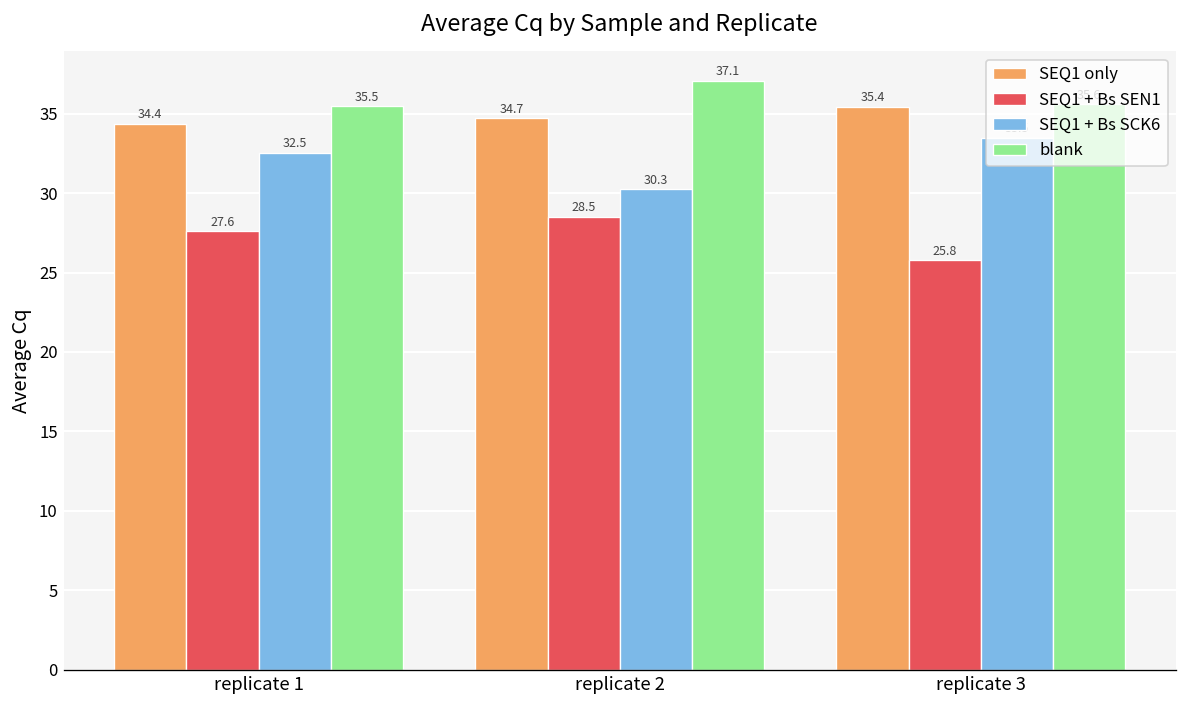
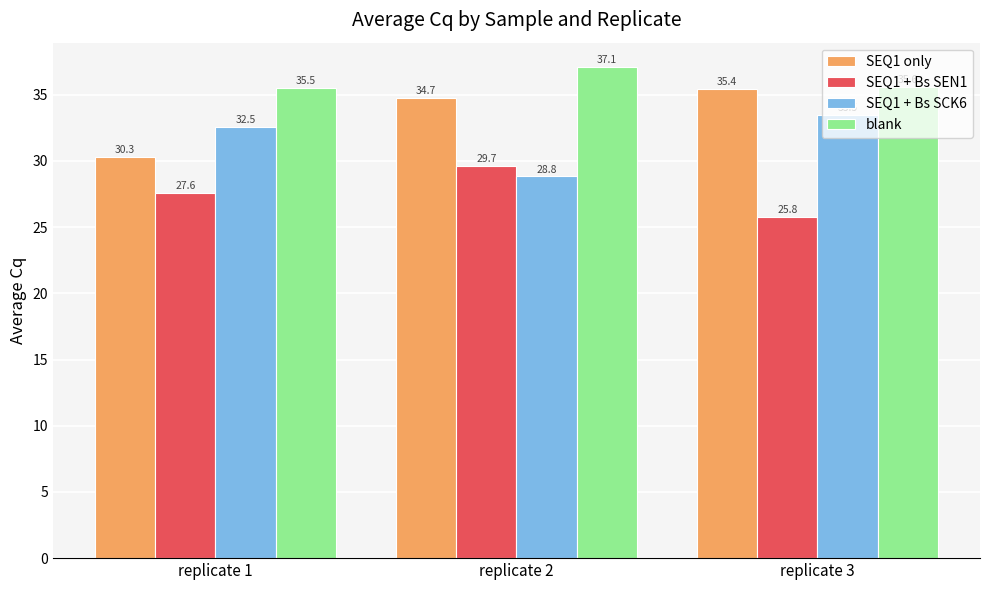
SEQ1 only, replicate 1: 34.4 -> 30.3
SEQ1 + Bs SEN1, replicate 2: 28.5 -> 29.7
SEQ1 + Bs SCK6, replicate 2: 30.3 -> 28.8
